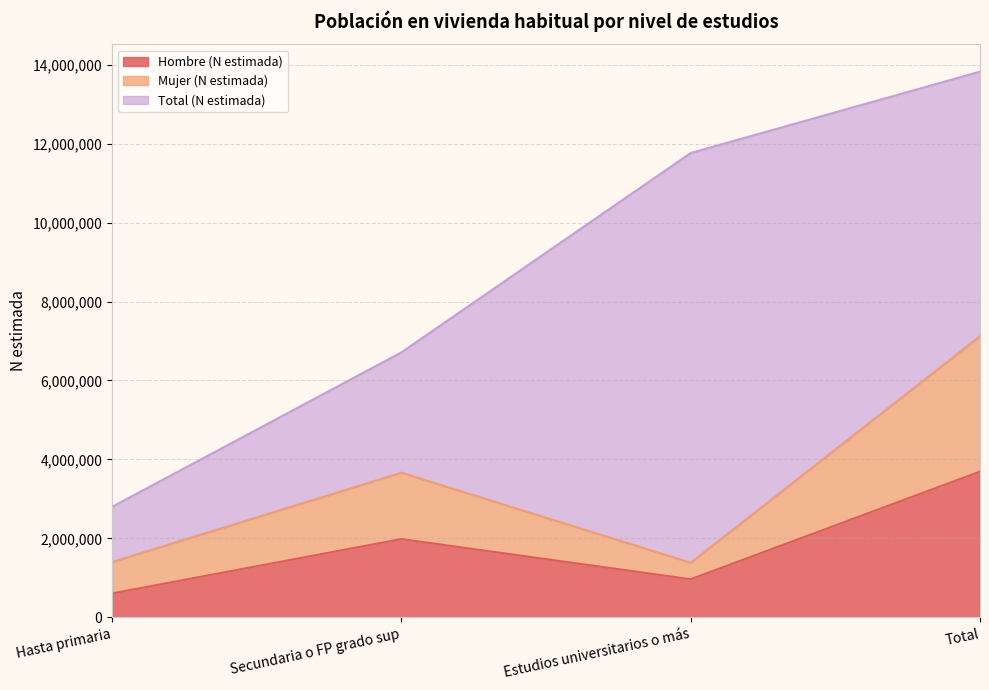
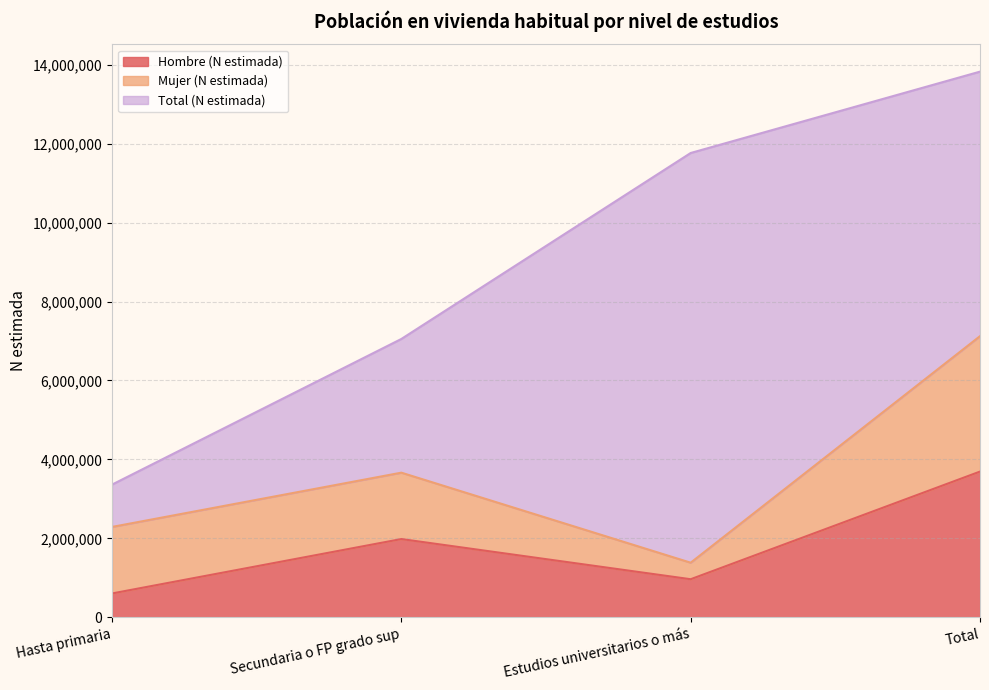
Mujer (N estimada), Hasta primaria: 800,000 -> 1,700,000
Total (N estimada), Hasta primaria: 1,400,000 -> 1,100,000
Total (N estimada), Secundaria o FP grado sup: 3,000,000 -> 3,400,000
